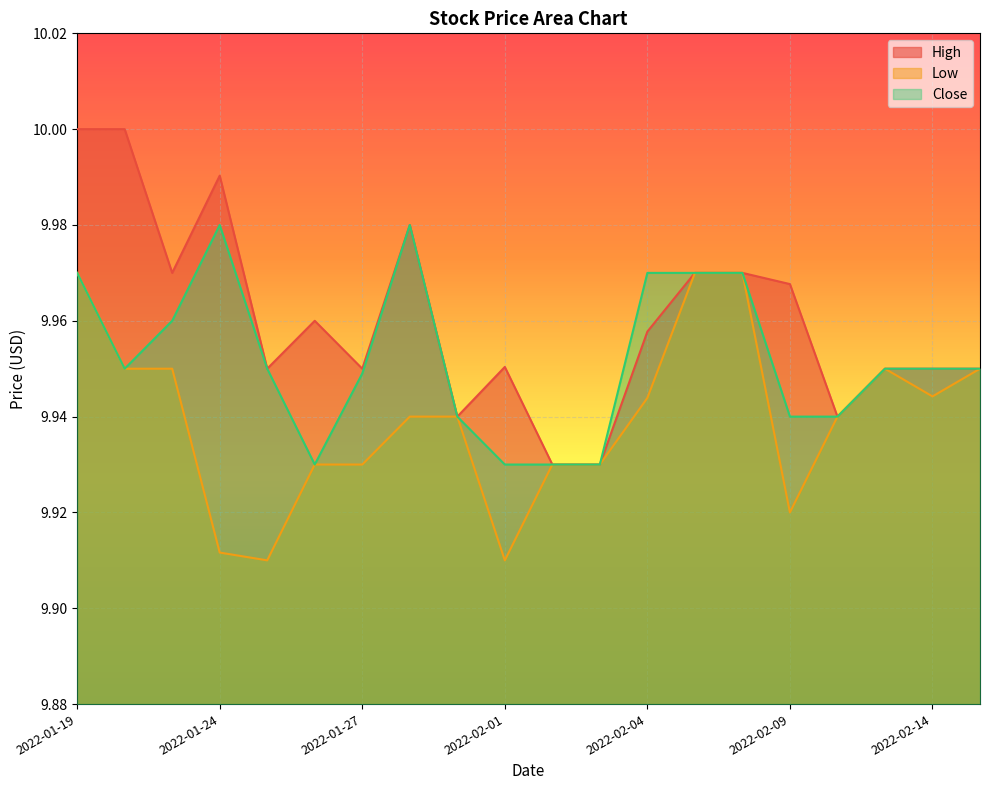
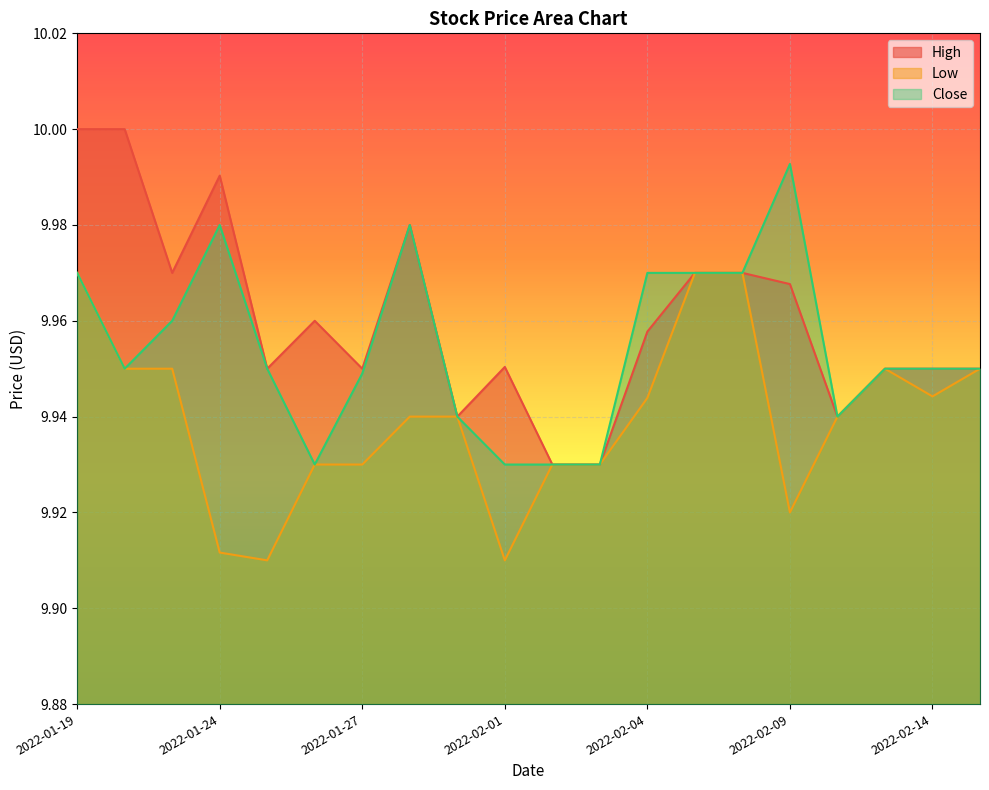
Close, 2022-02-09: 9.940 -> 9.993
